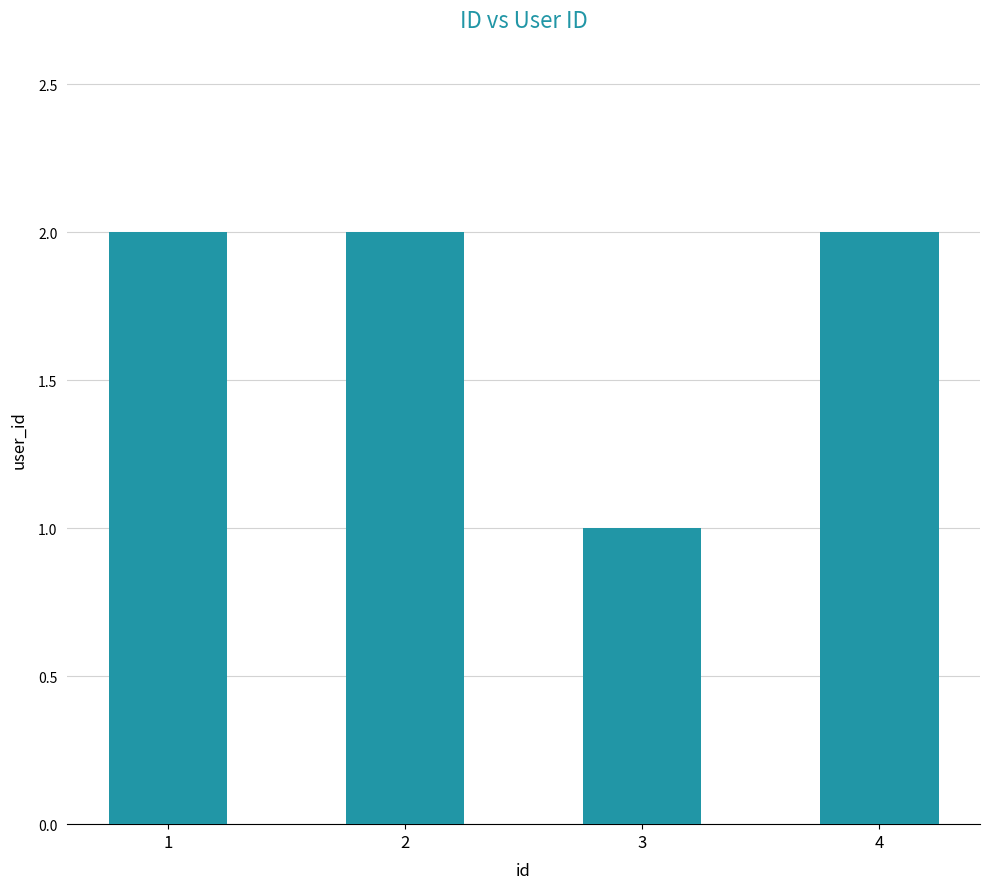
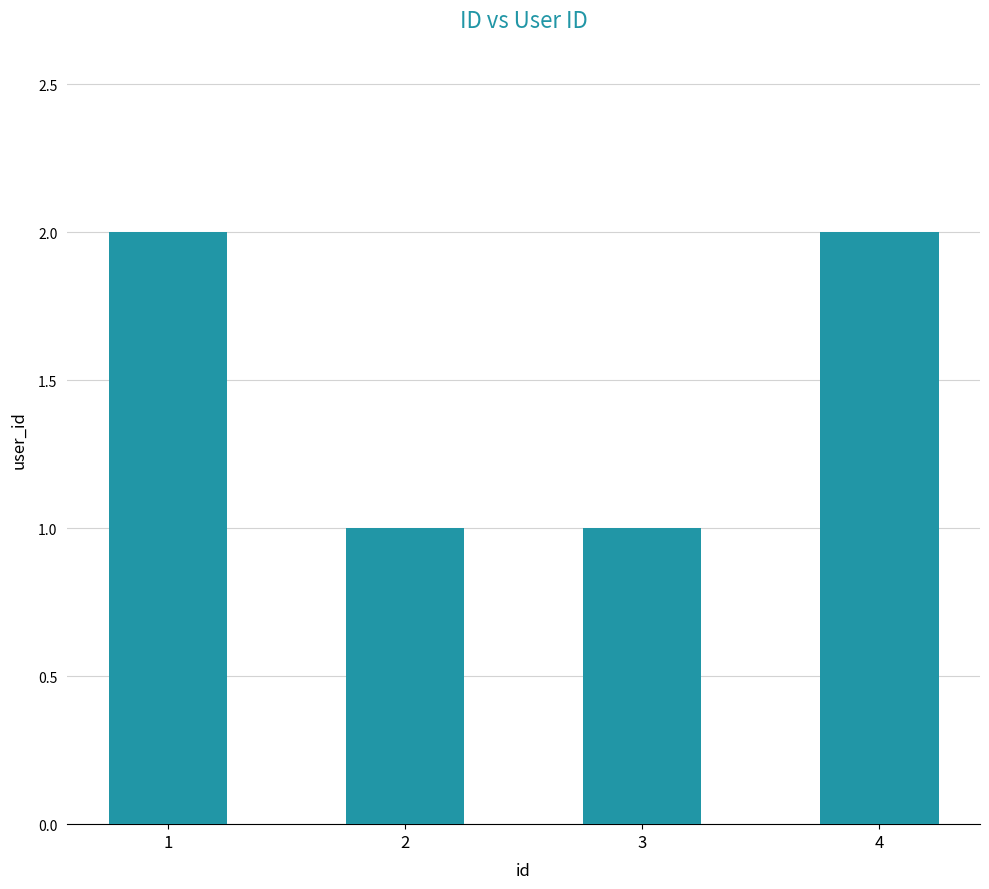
2: 2 -> 1
